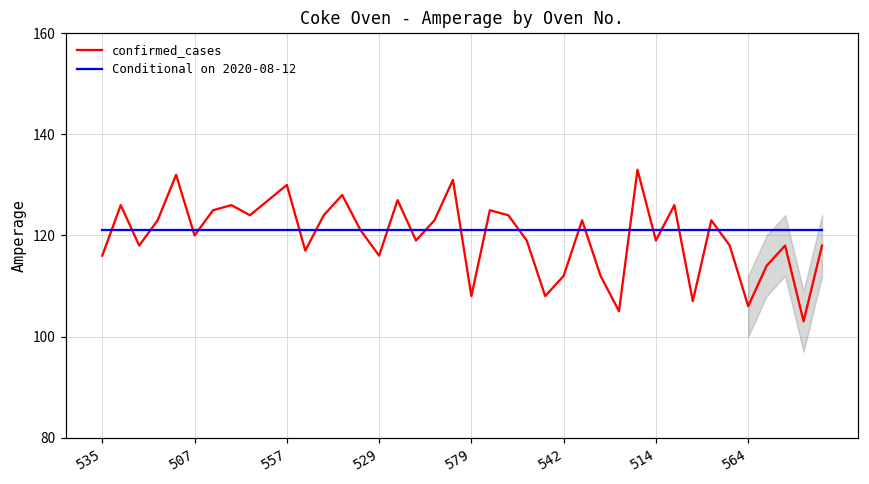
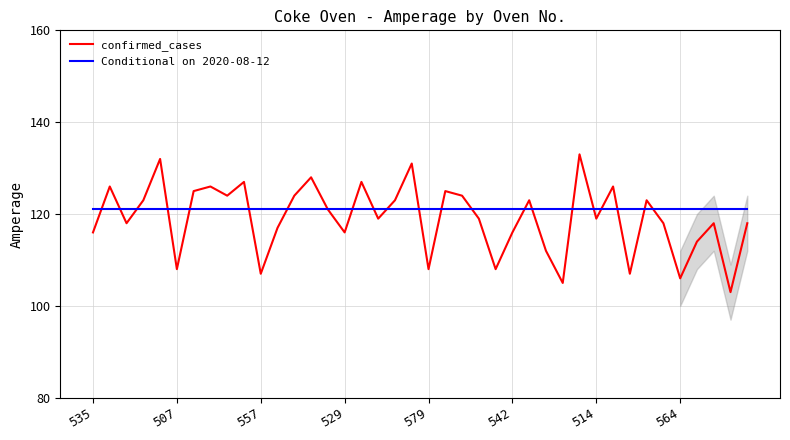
confirmed_cases, 507: 120 -> 108
confirmed_cases, 557: 130 -> 107
confirmed_cases, 542: 112 -> 116
